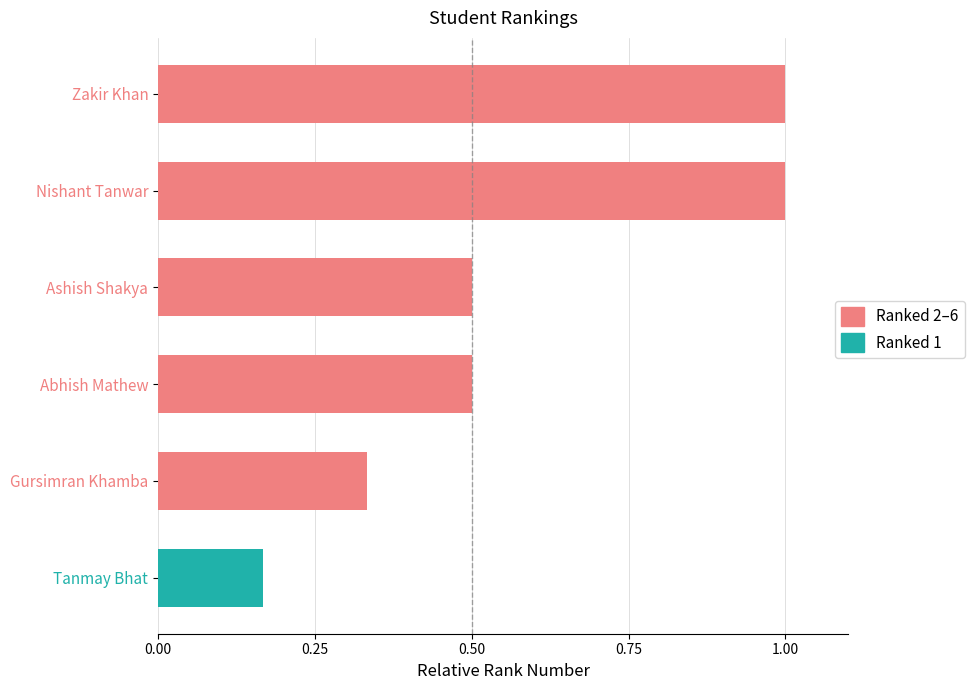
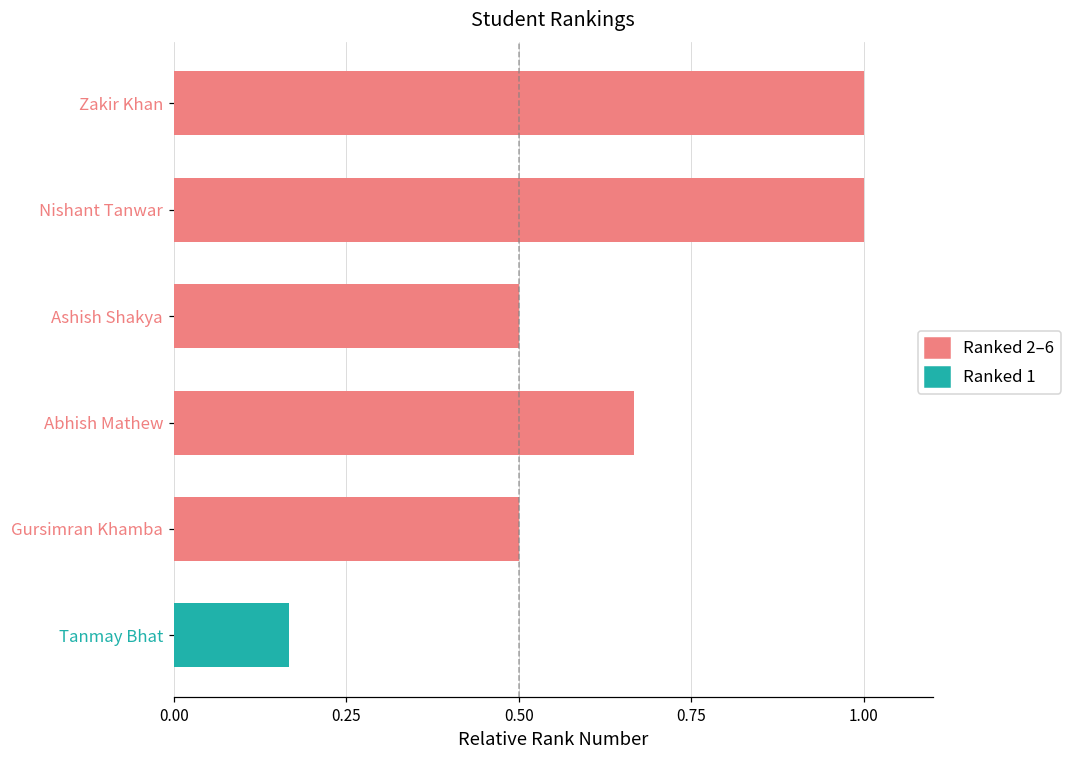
Abhish Mathew: 0.50 -> 0.67
Gursimran Khamba: 0.33 -> 0.50
